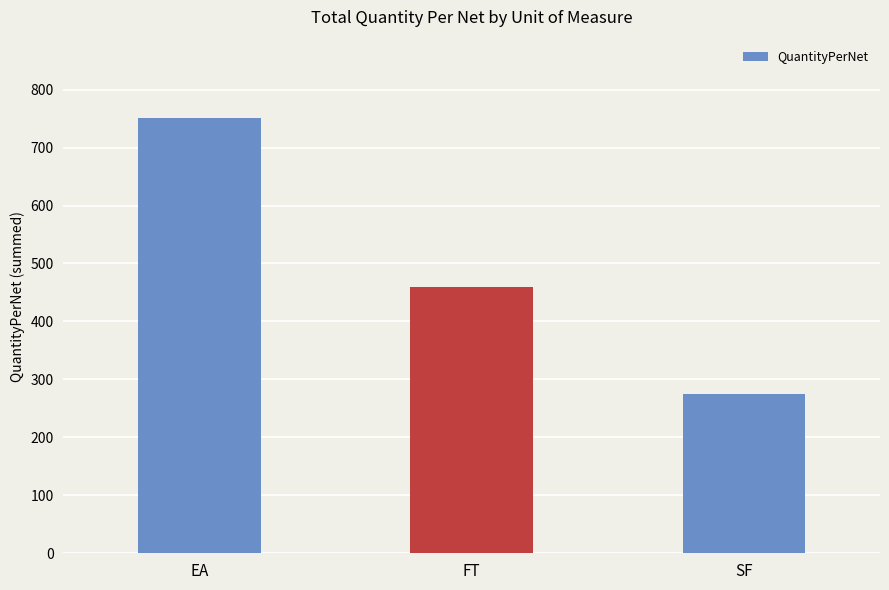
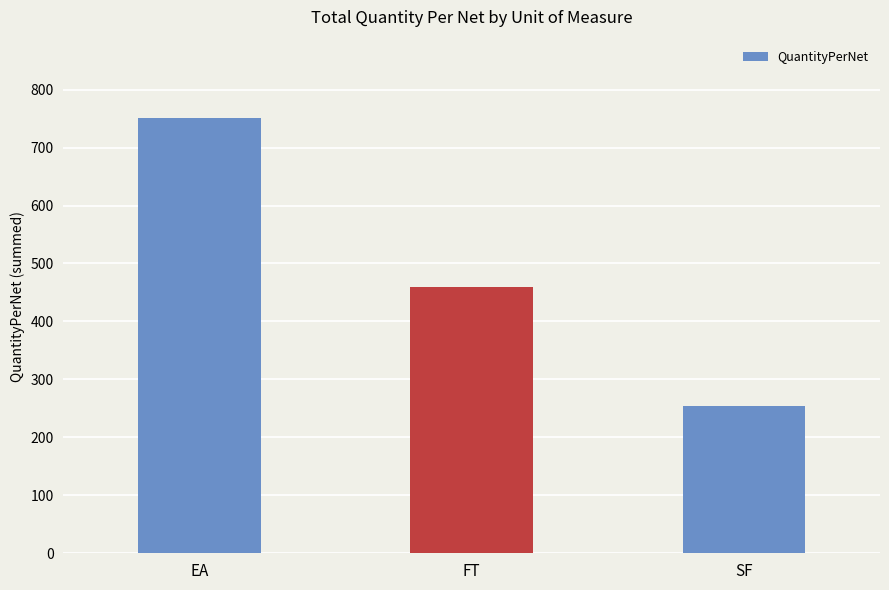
SF: 270 -> 250
